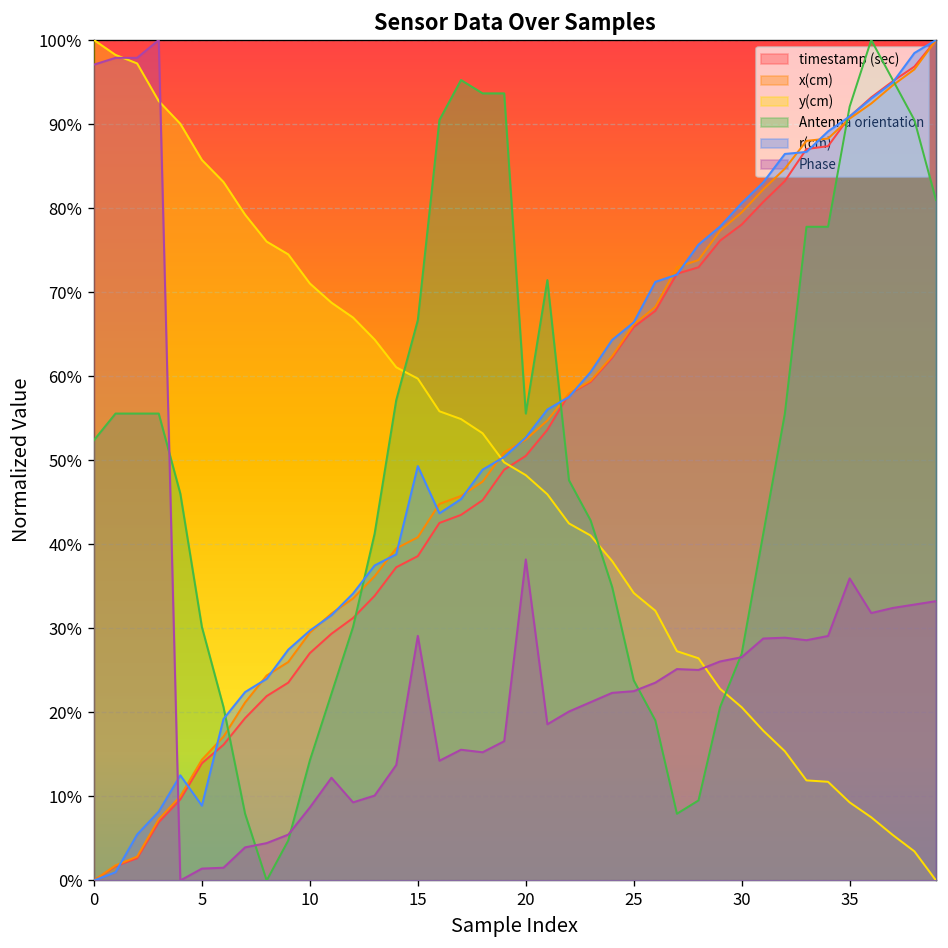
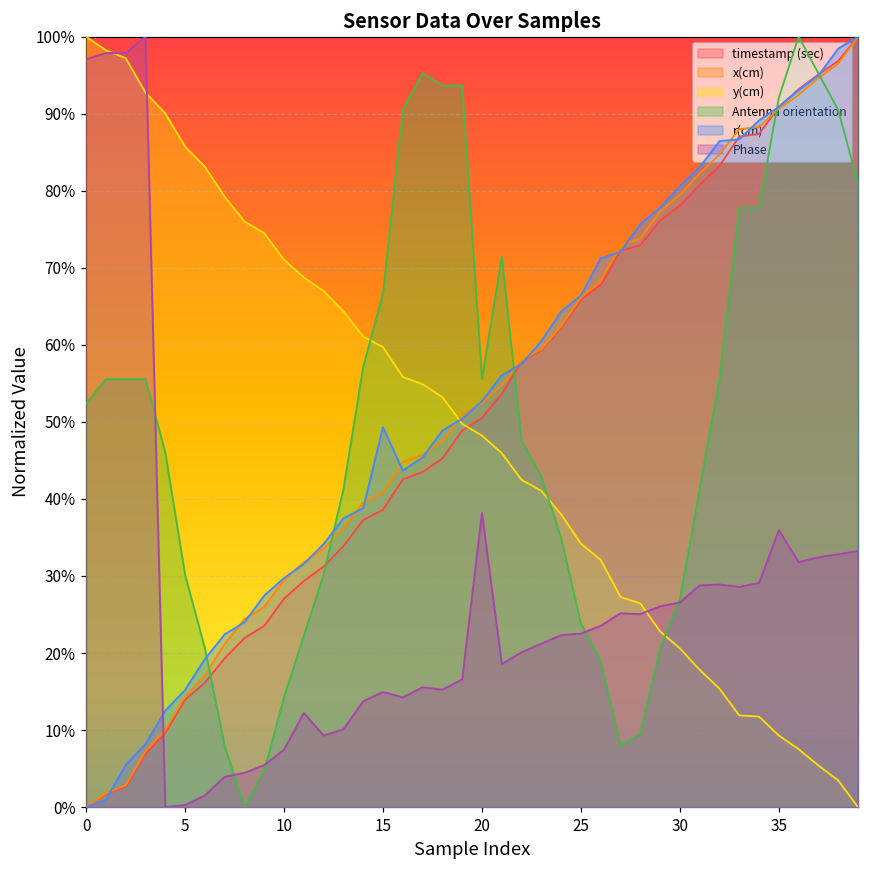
r(cm), 5: 9% -> 15%
Phase, 5: 1% -> 0%
Phase, 10: 9% -> 7%
Phase, 15: 29% -> 15%
